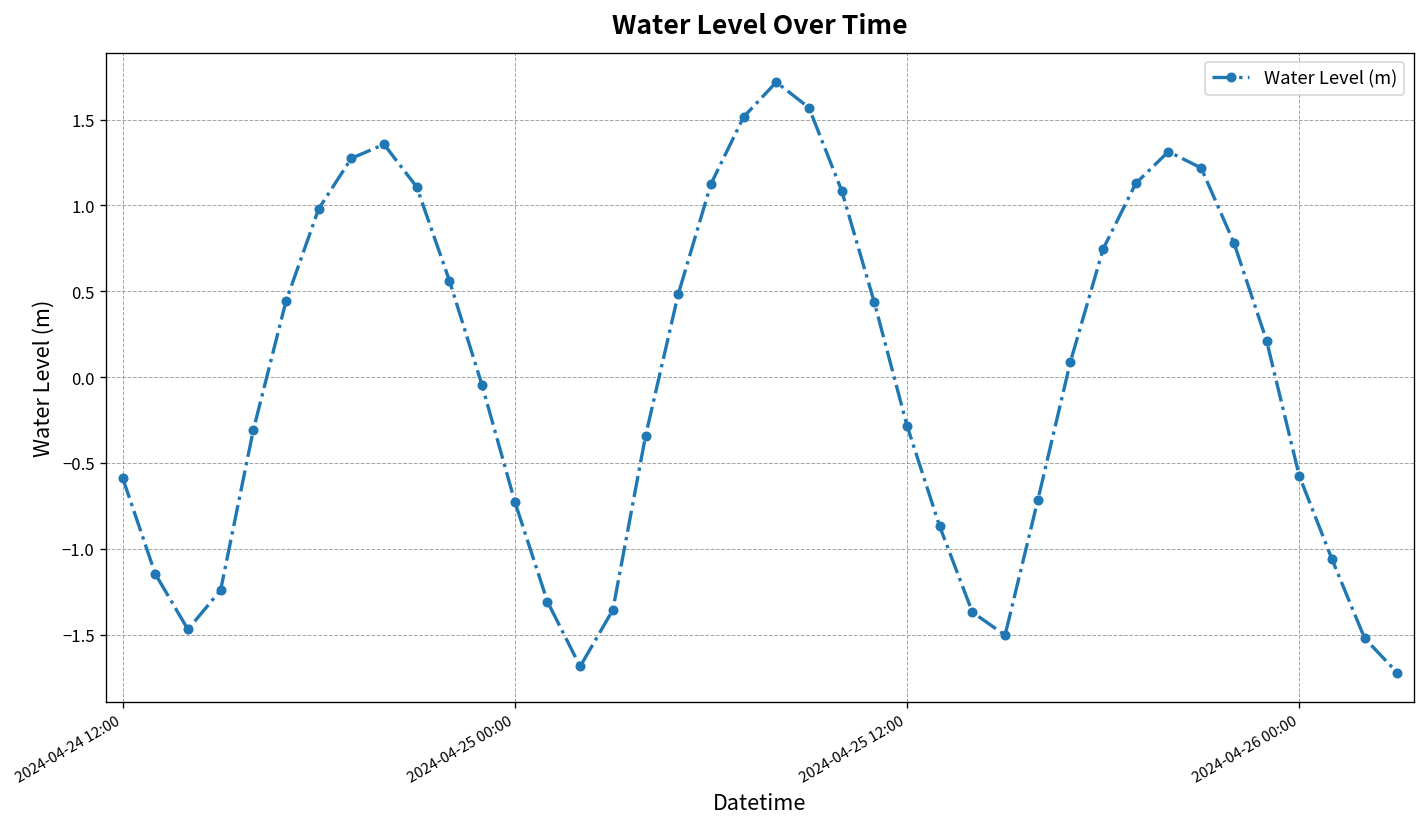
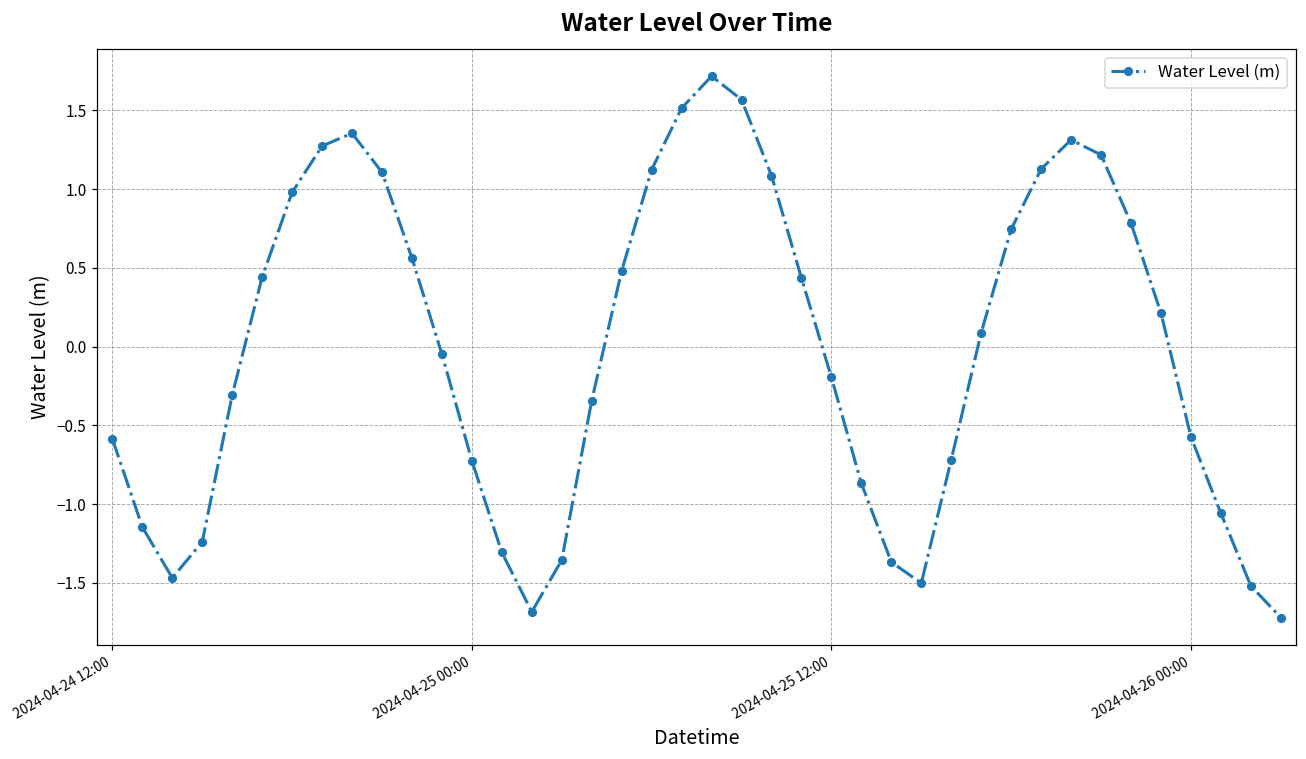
2024-04-25 12:00: -0.28 -> -0.20
